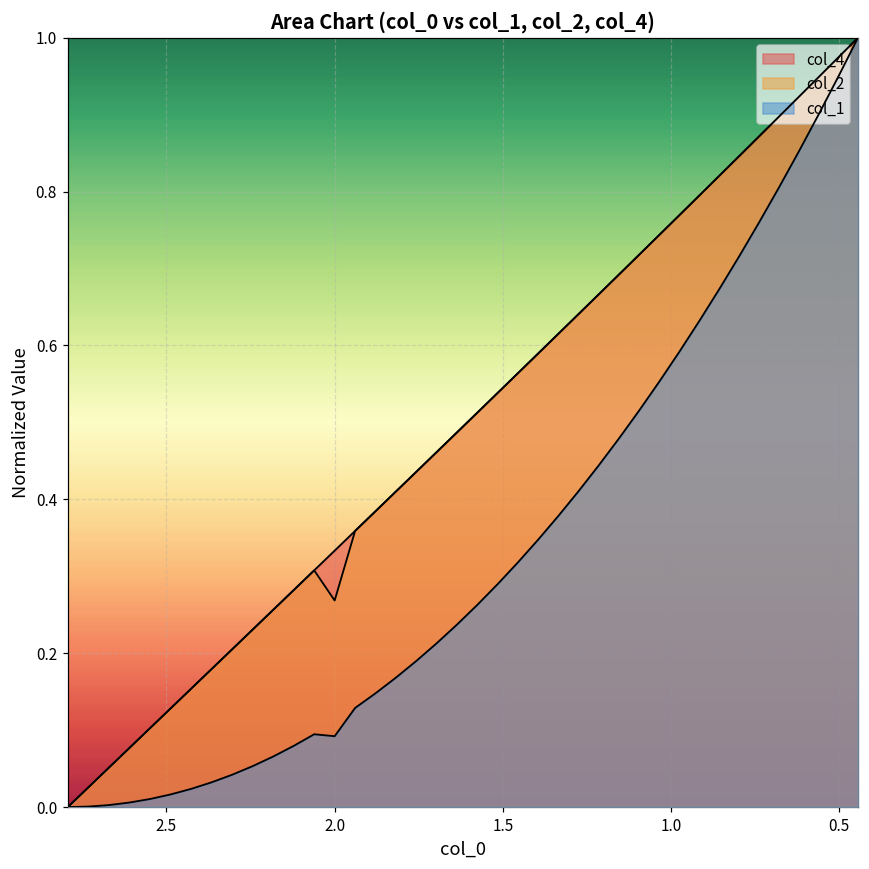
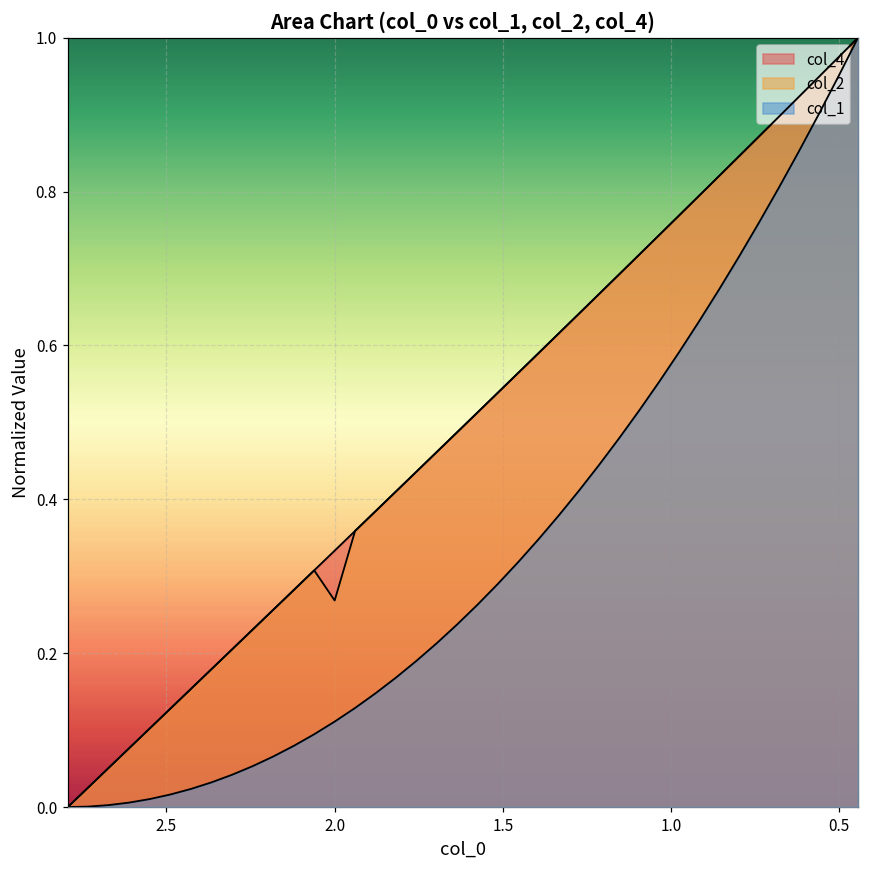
col_1, 2.0: 0.09 -> 0.11
